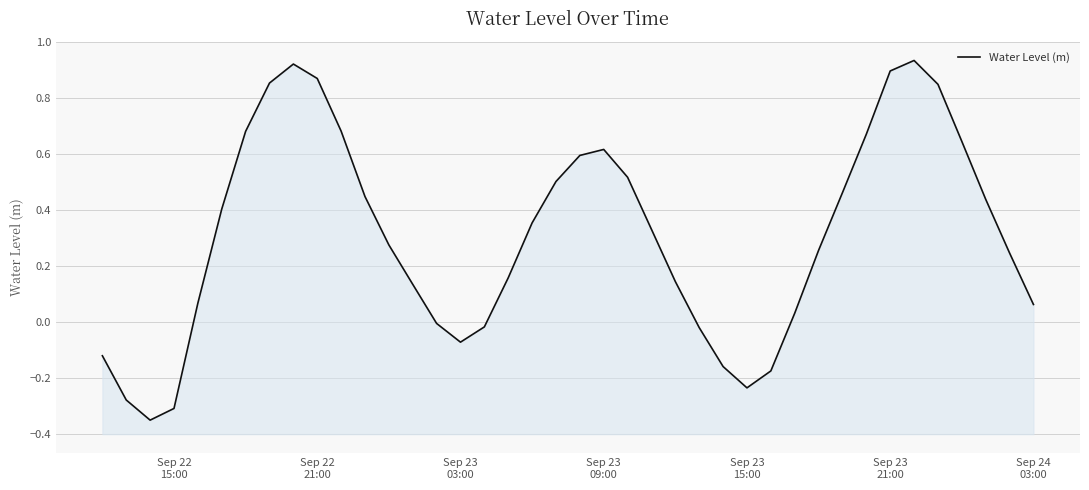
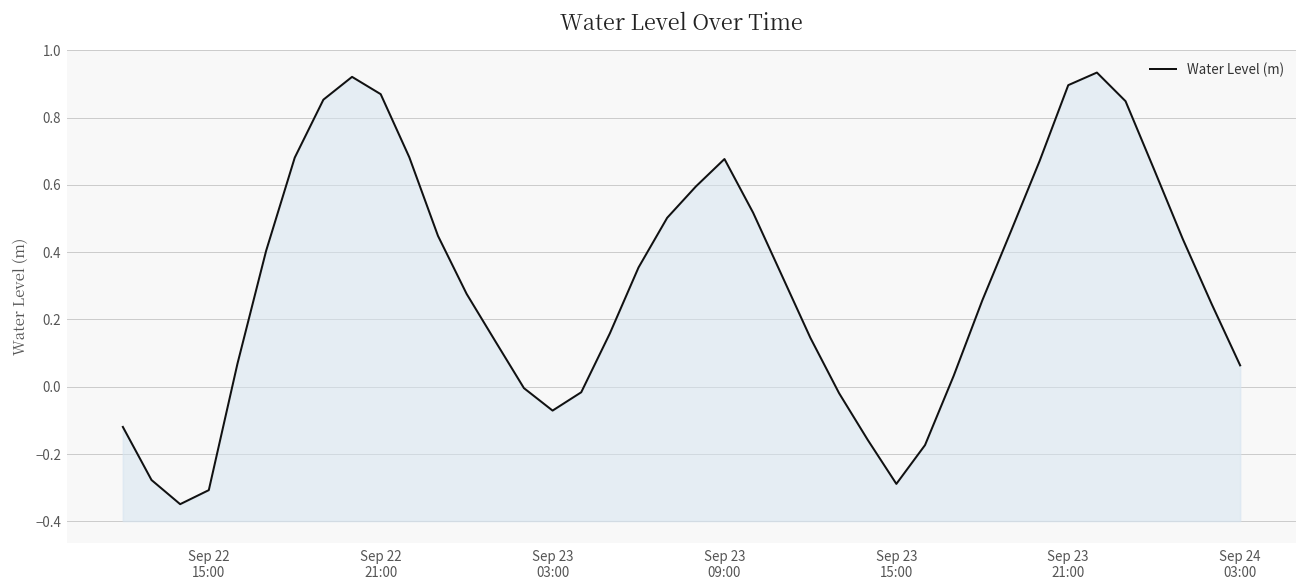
Sep 23 09:00: 0.62 -> 0.68
Sep 23 15:00: -0.23 -> -0.29
